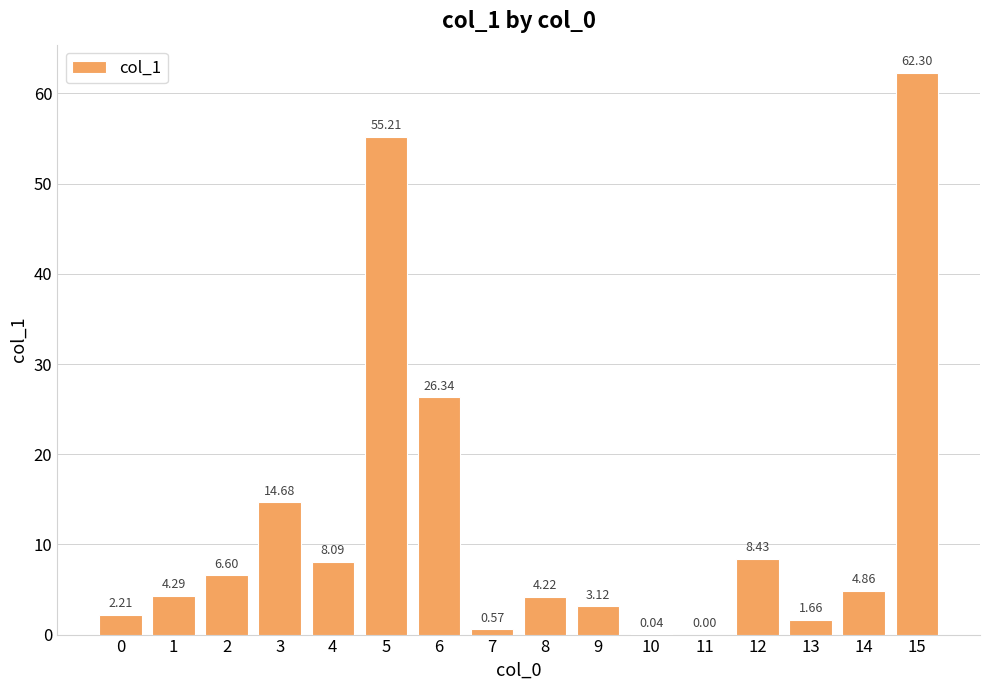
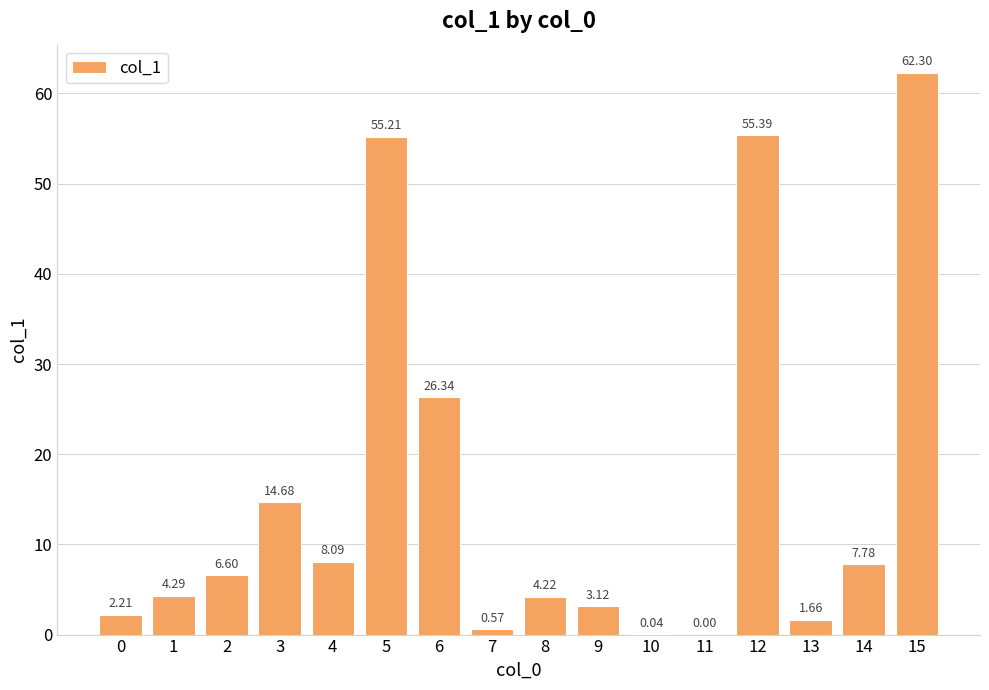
12: 8.43 -> 55.39
14: 4.86 -> 7.78
